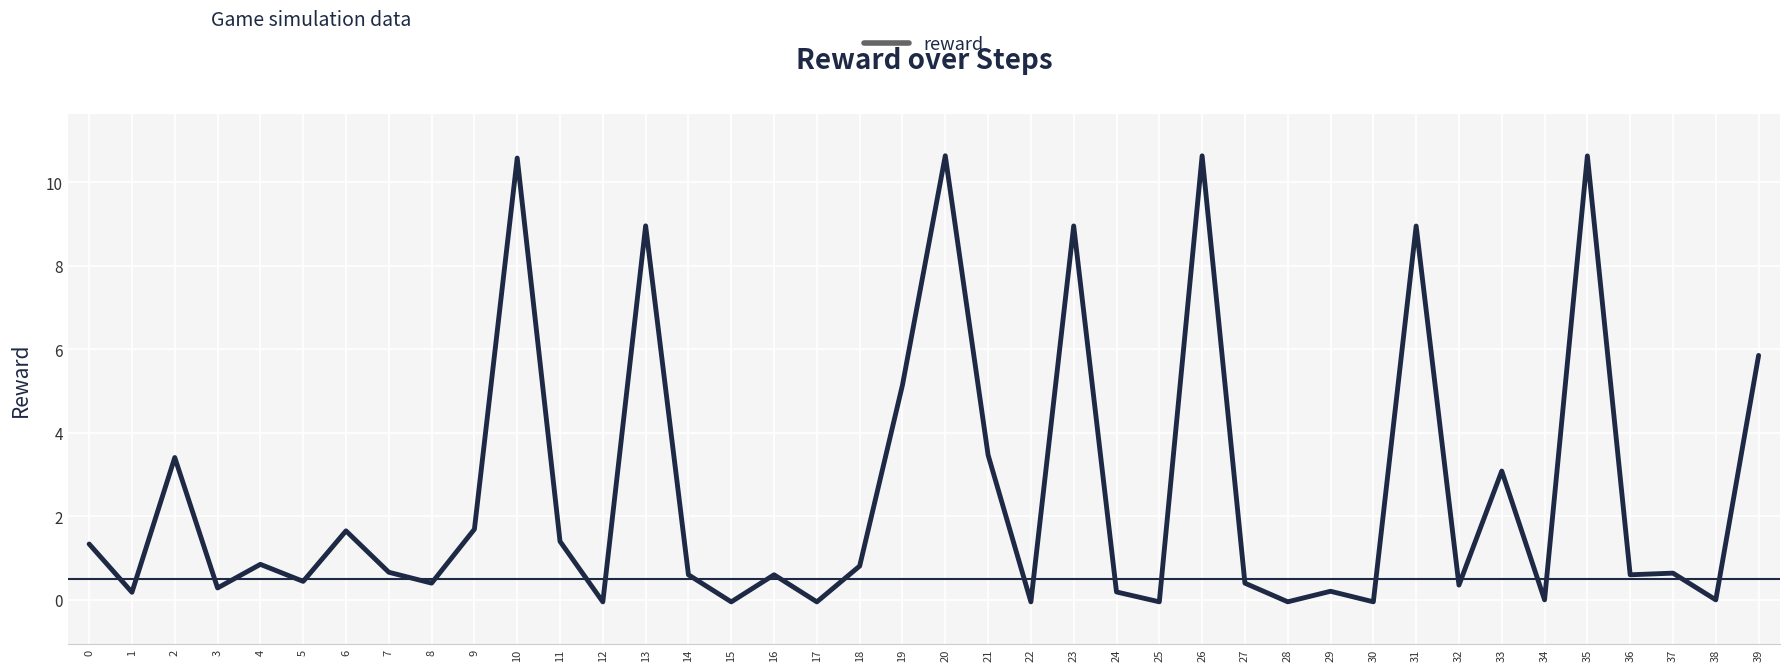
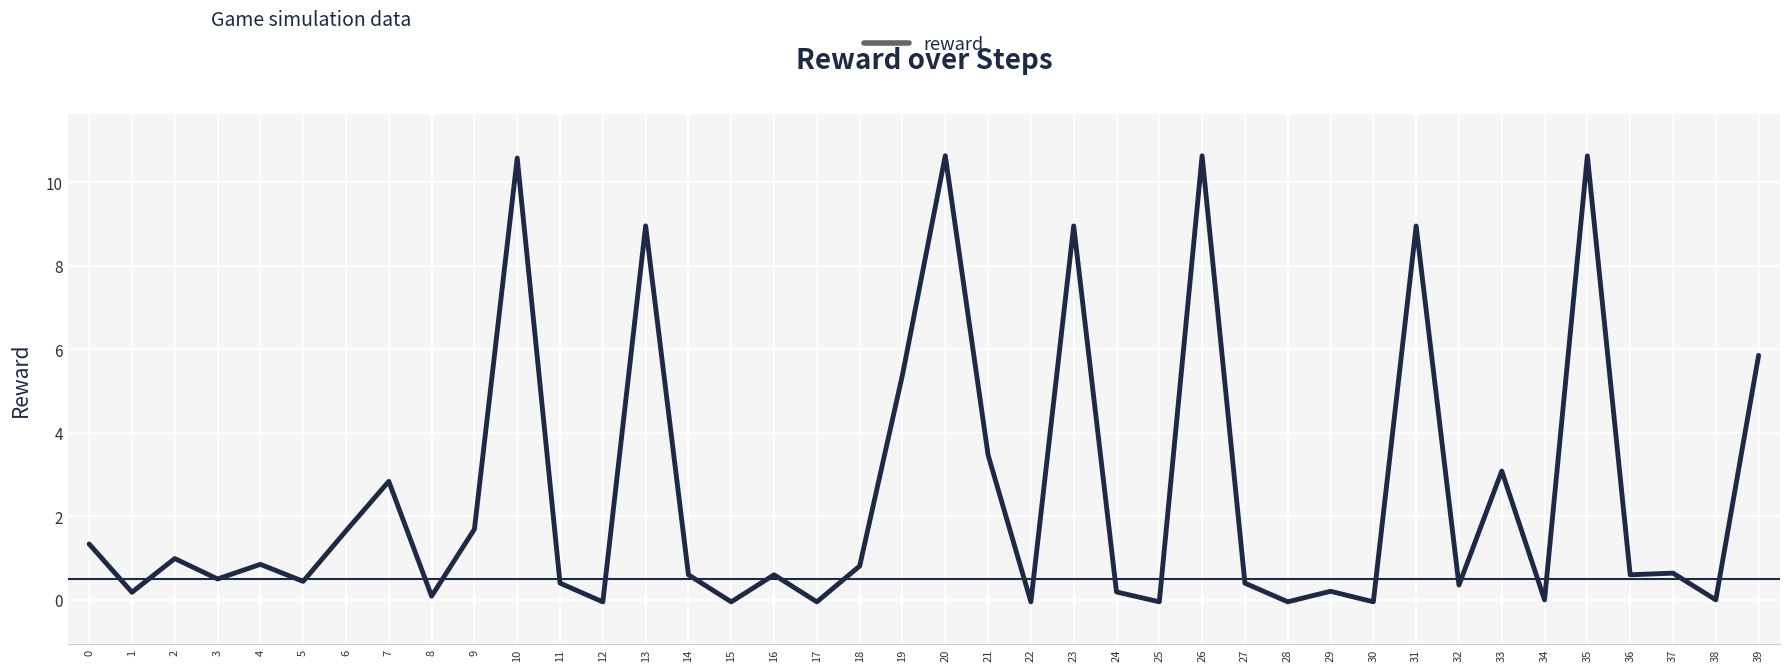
2: 3.4 -> 1.0
3: 0.3 -> 0.5
7: 0.7 -> 2.8
8: 0.4 -> 0.1
11: 1.4 -> 0.4
19: 5.1 -> 5.4
